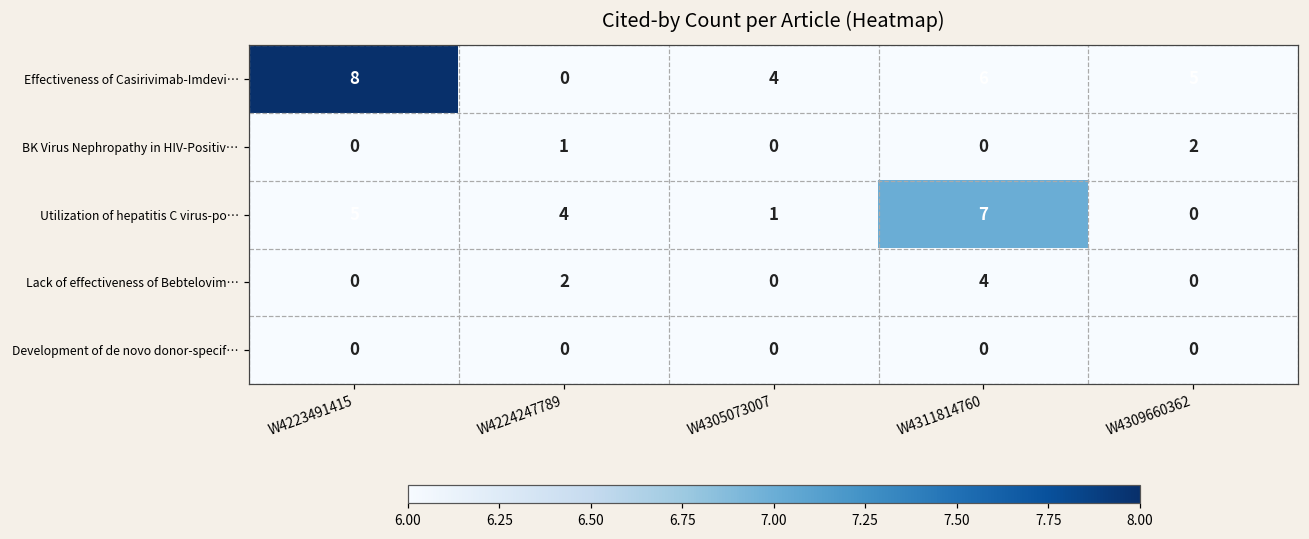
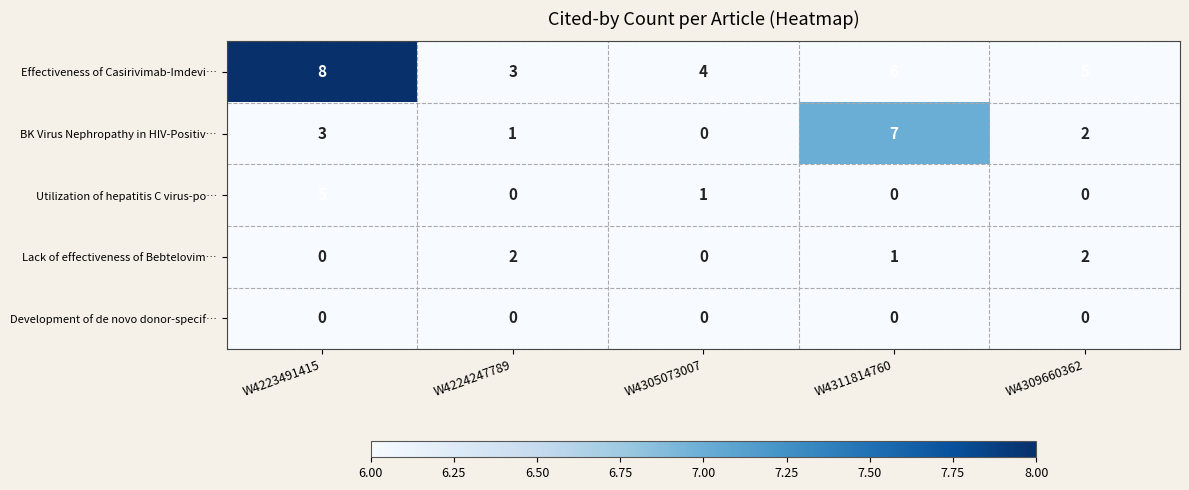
Effectiveness of Casirivimab-Imdevi…, W4224247789: 0 -> 3
BK Virus Nephropathy in HIV-Positiv…, W4223491415: 0 -> 3
BK Virus Nephropathy in HIV-Positiv…, W4311814760: 0 -> 7
Utilization of hepatitis C virus-po…, W4224247789: 4 -> 0
Utilization of hepatitis C virus-po…, W4311814760: 7 -> 0
Lack of effectiveness of Bebtelovim…, W4311814760: 4 -> 1
Lack of effectiveness of Bebtelovim…, W4309660362: 0 -> 2
